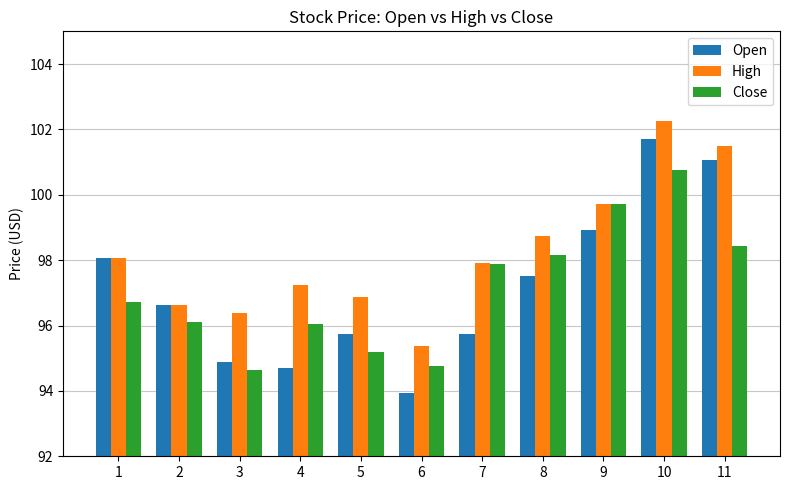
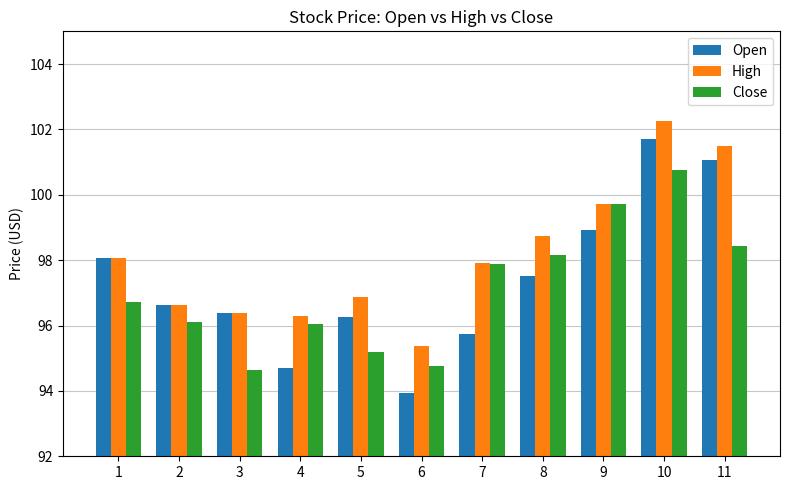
Open, 3: 94.9 -> 96.4
High, 4: 97.2 -> 96.3
Open, 5: 95.7 -> 96.3
